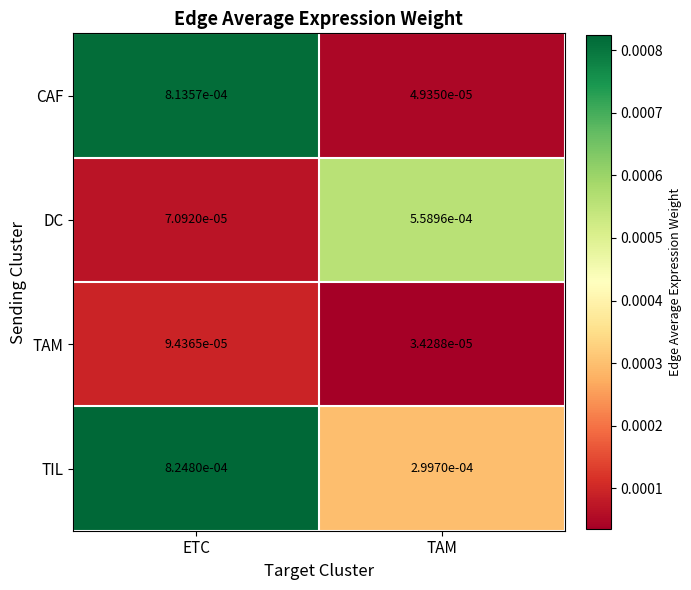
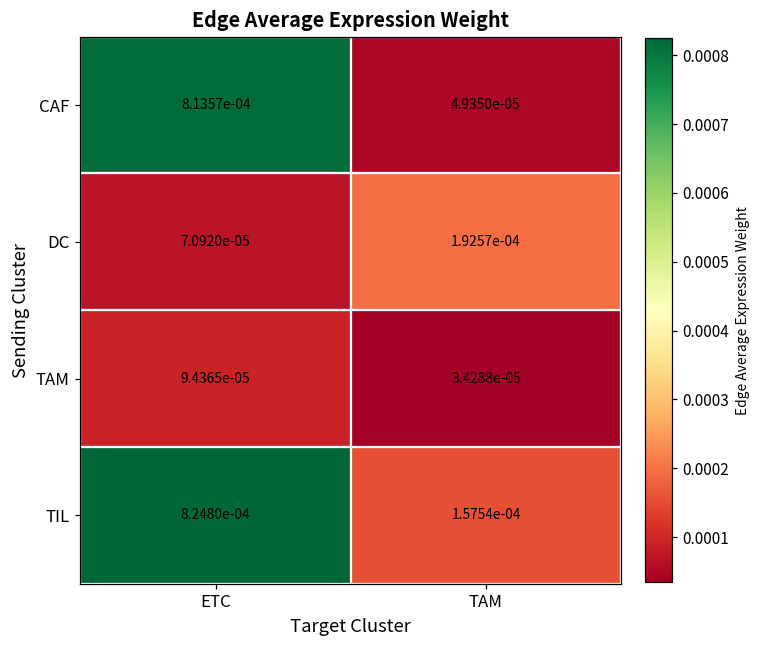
DC, TAM: 5.5896e-04 -> 1.9257e-04
TIL, TAM: 2.9970e-04 -> 1.5754e-04
